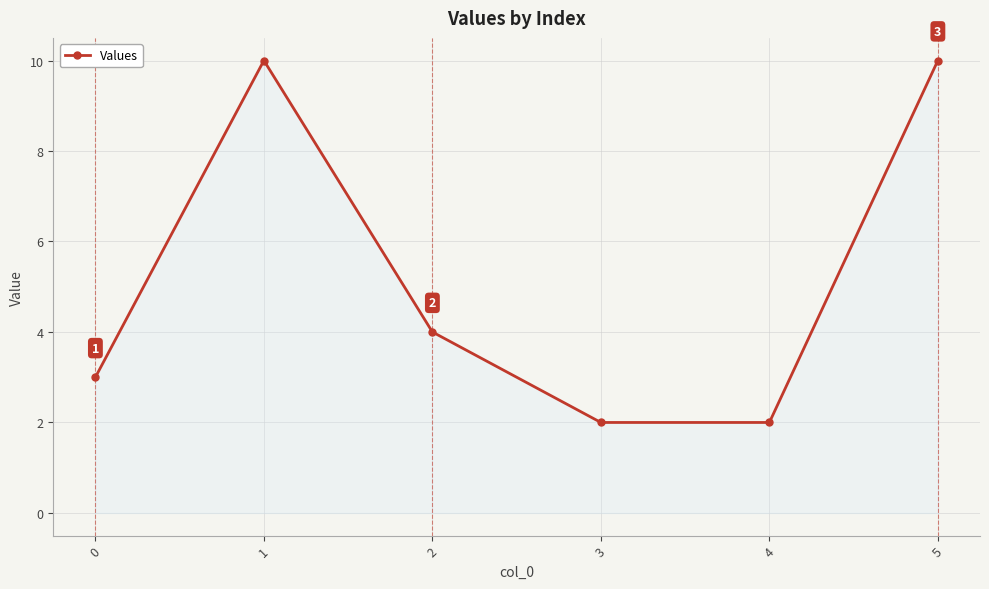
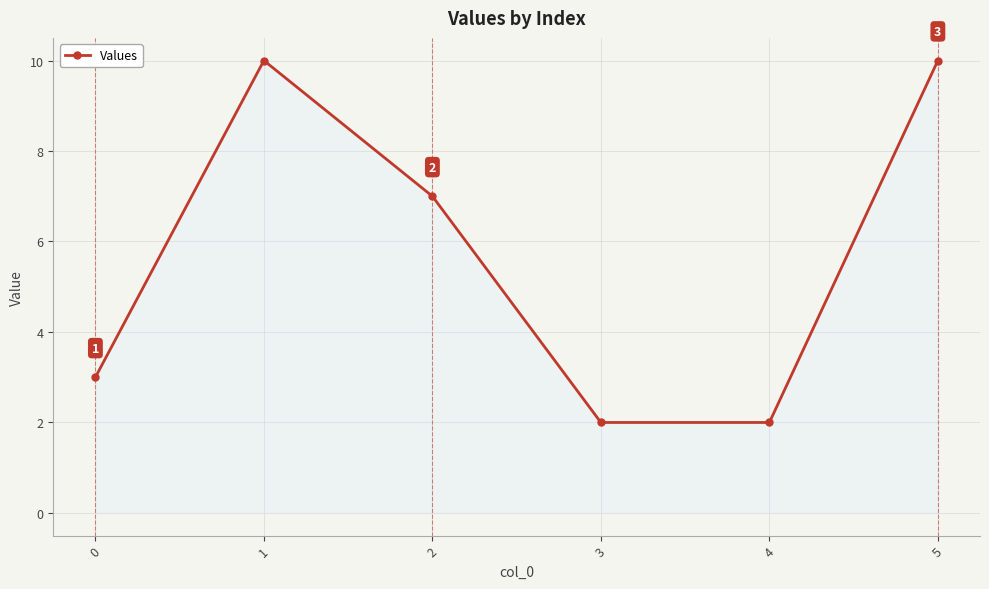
2: 4 -> 7
